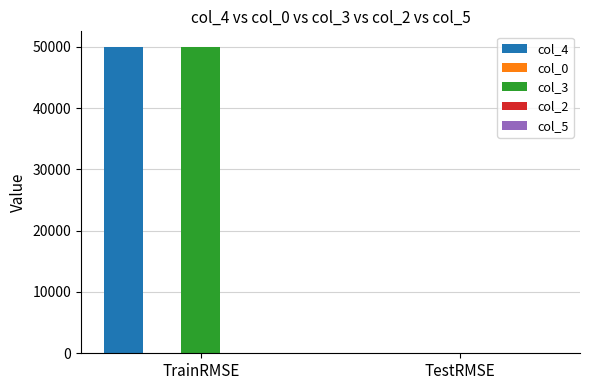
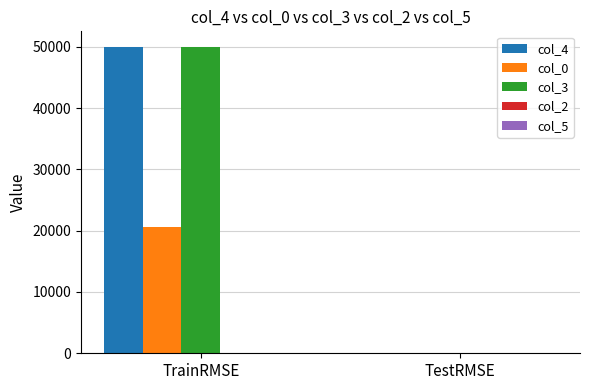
col_0, TrainRMSE: 0 -> 21000
